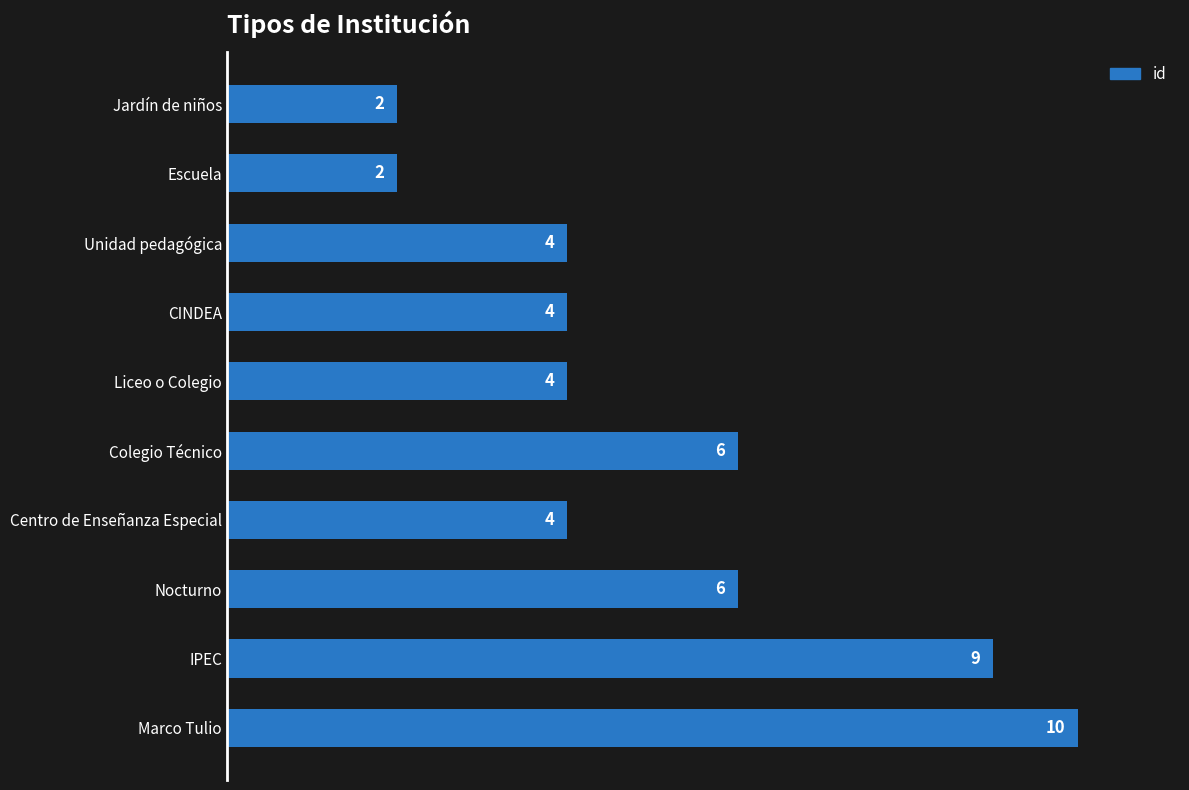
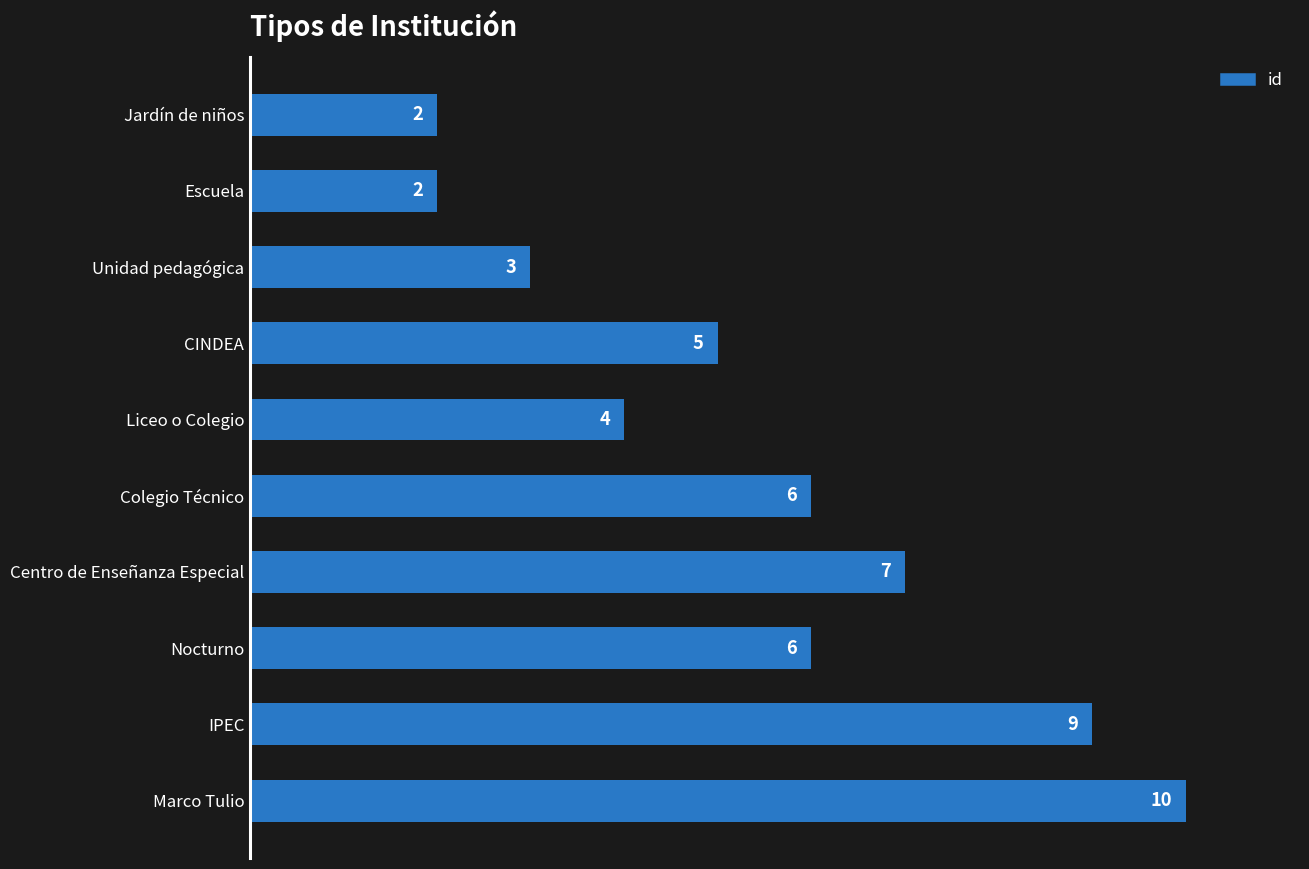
Unidad pedagógica: 4 -> 3
CINDEA: 4 -> 5
Centro de Enseñanza Especial: 4 -> 7
